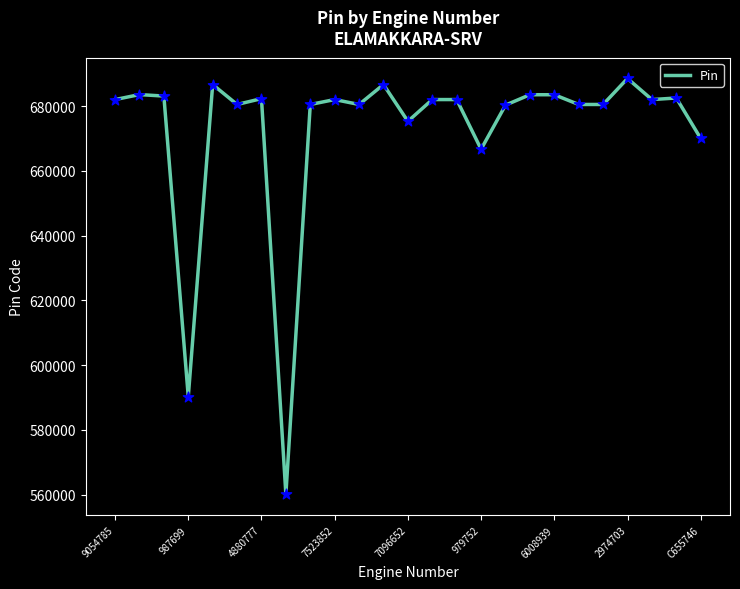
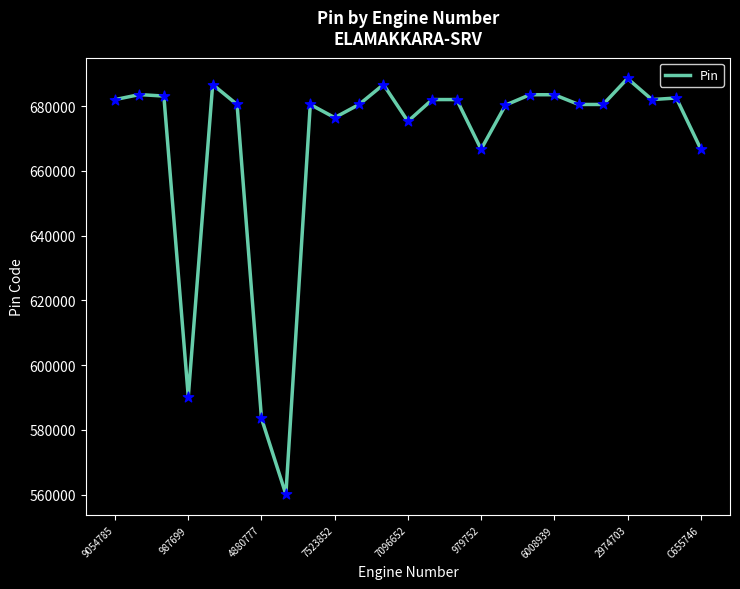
4880777: 682000 -> 584000
7523852: 682000 -> 676000
C655746: 670000 -> 667000
